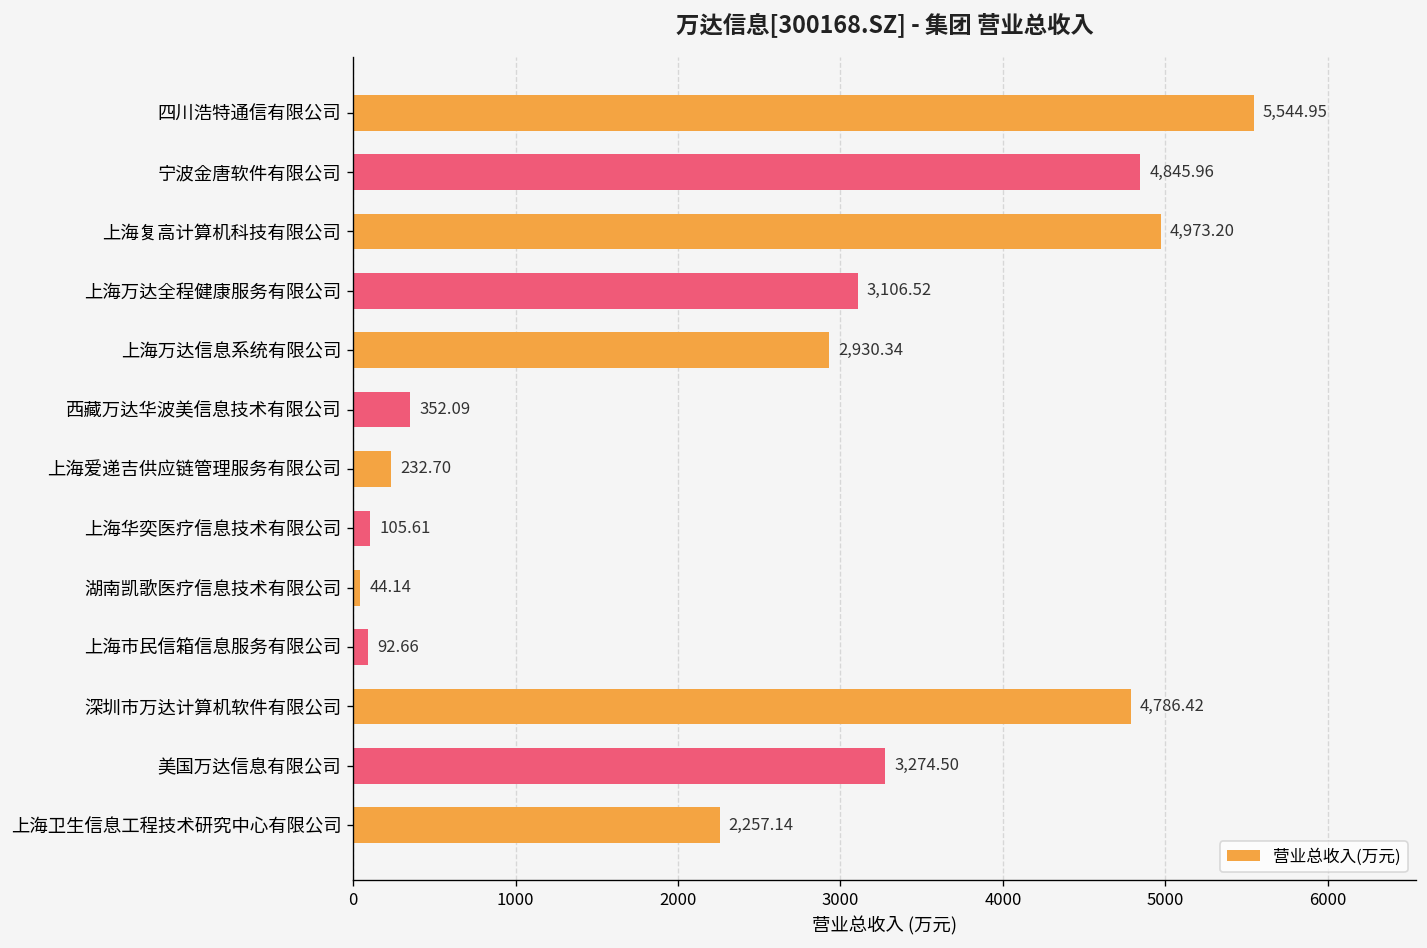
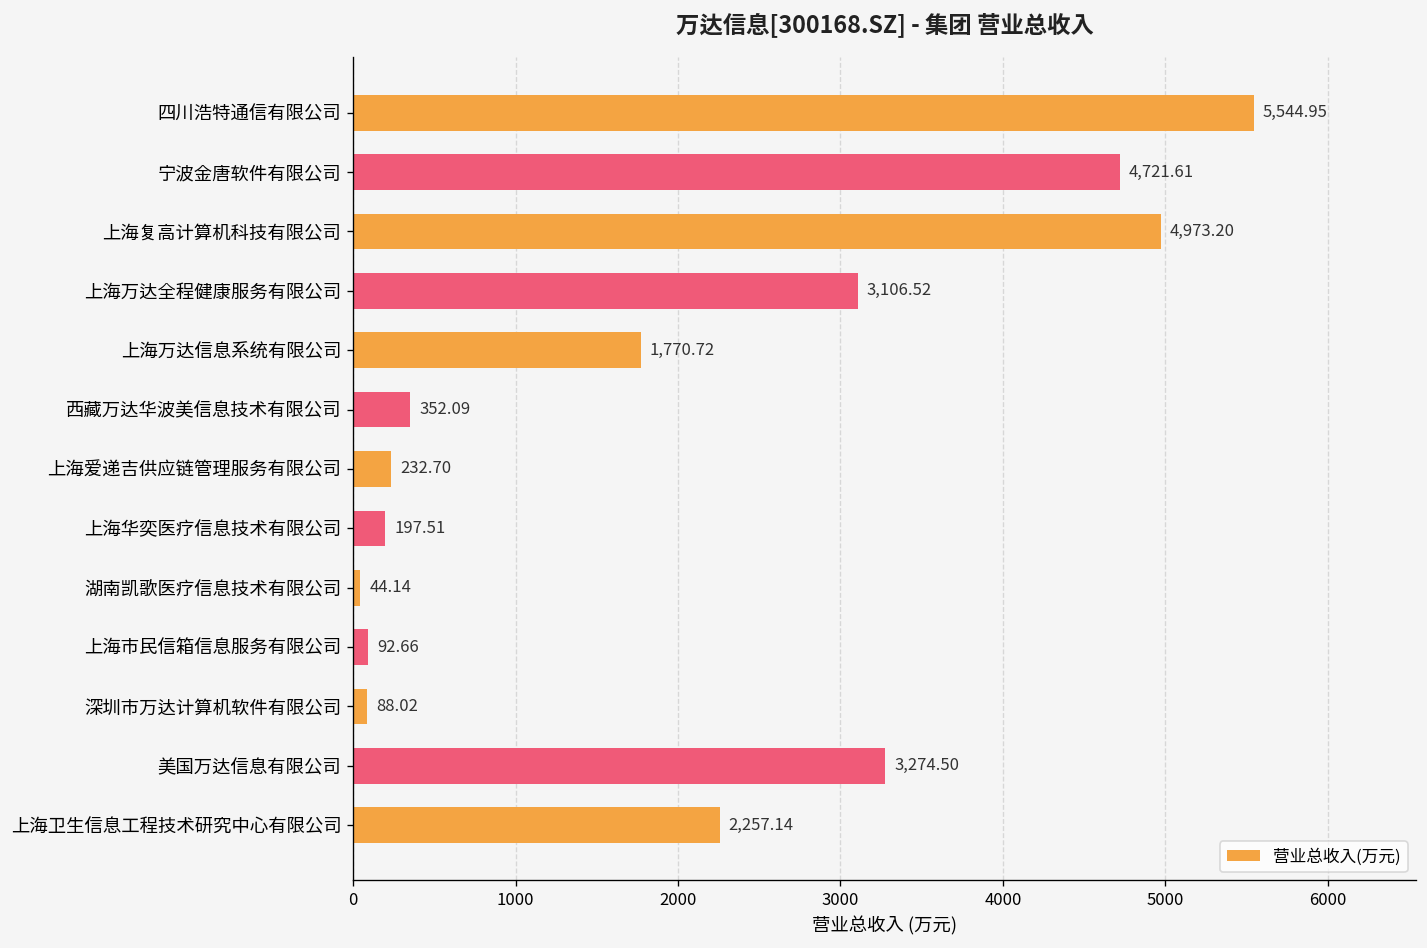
宁波金唐软件有限公司: 4,845.96 -> 4,721.61
上海万达信息系统有限公司: 2,930.34 -> 1,770.72
上海华奕医疗信息技术有限公司: 105.61 -> 197.51
深圳市万达计算机软件有限公司: 4,786.42 -> 88.02
